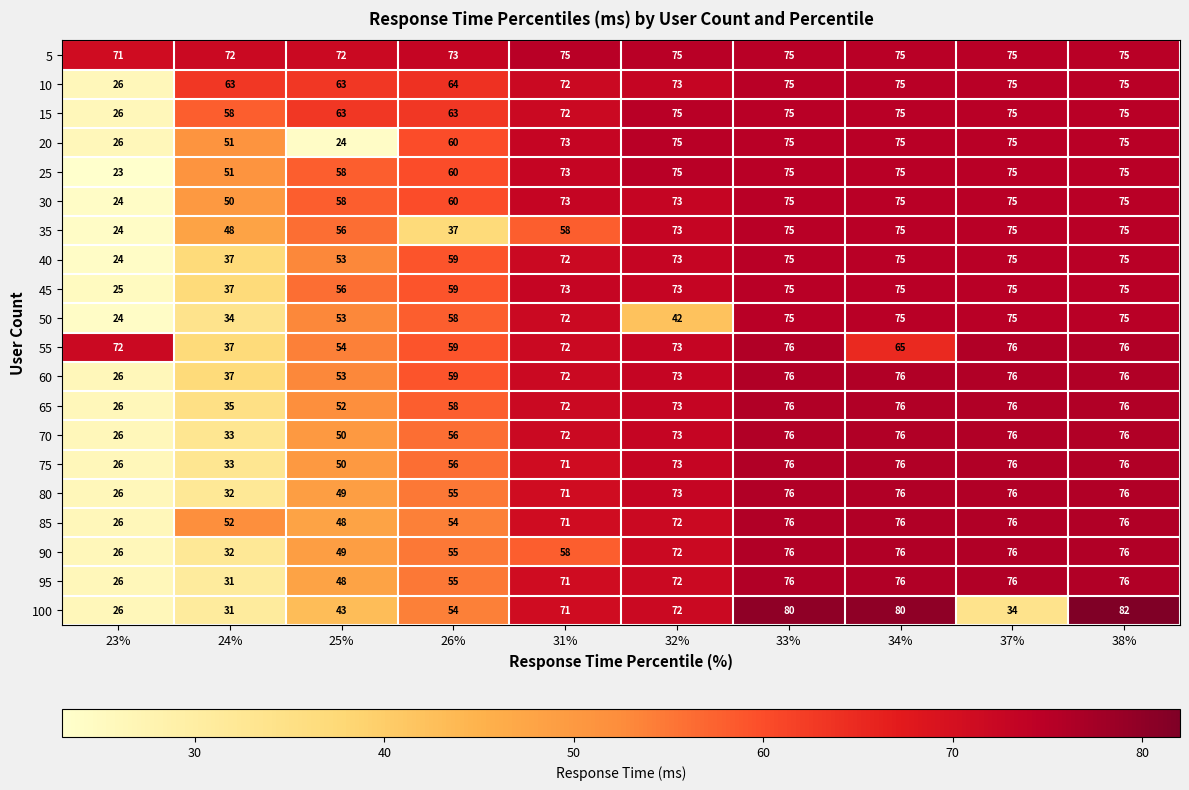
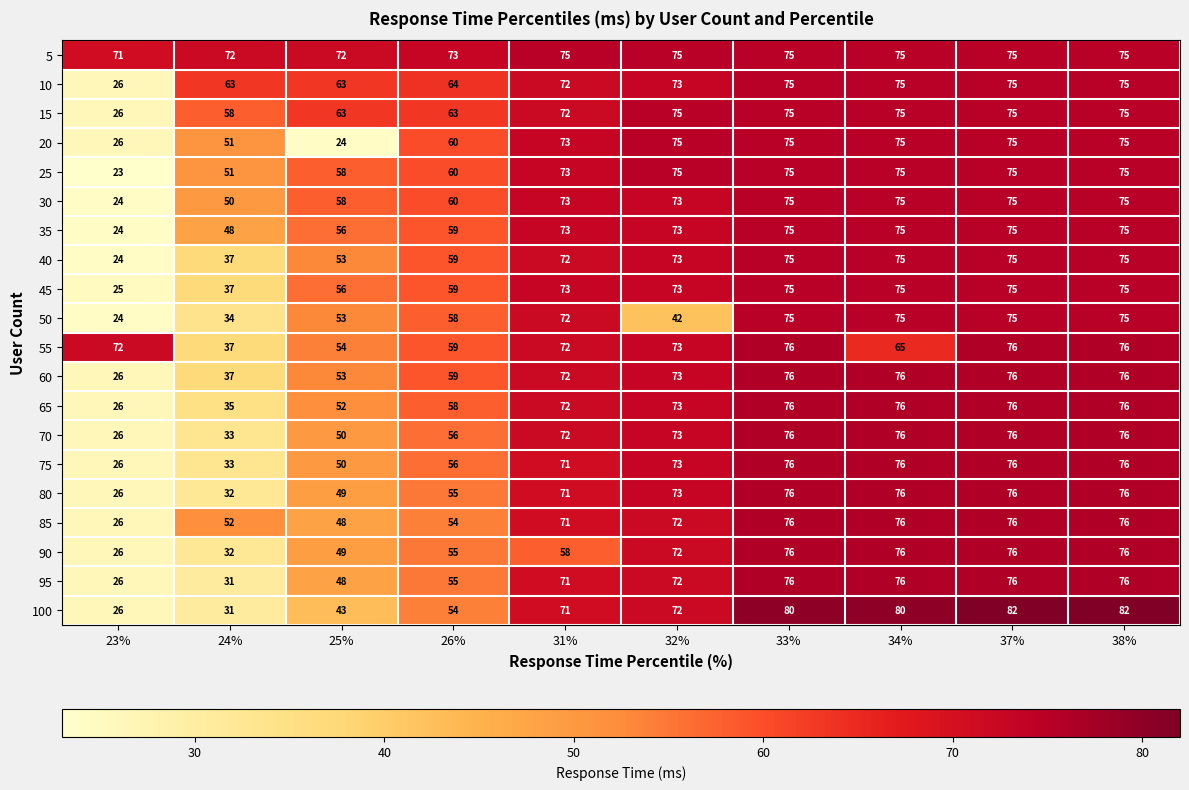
35, 26%: 37 -> 59
35, 31%: 58 -> 73
100, 37%: 34 -> 82
